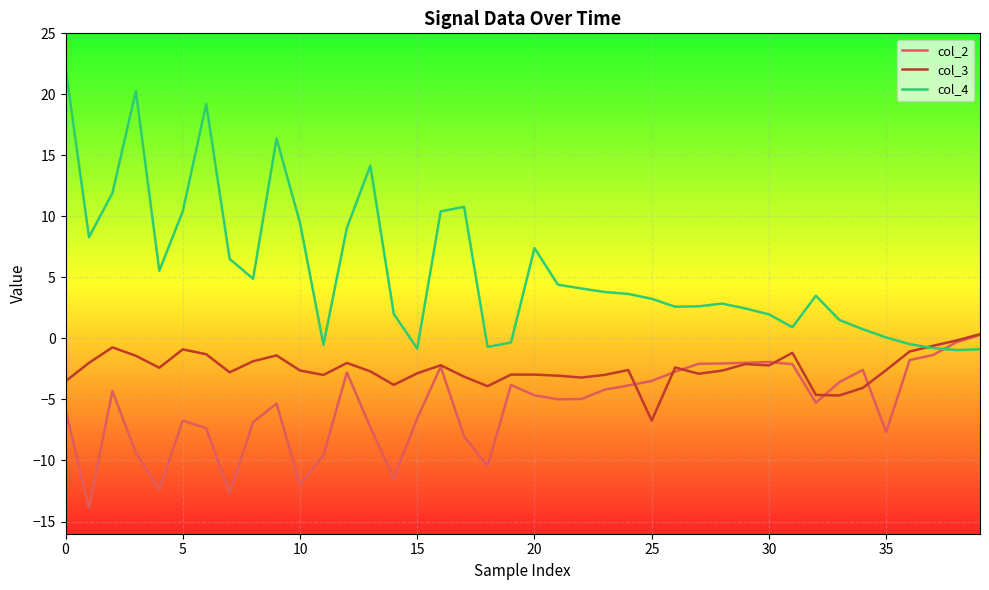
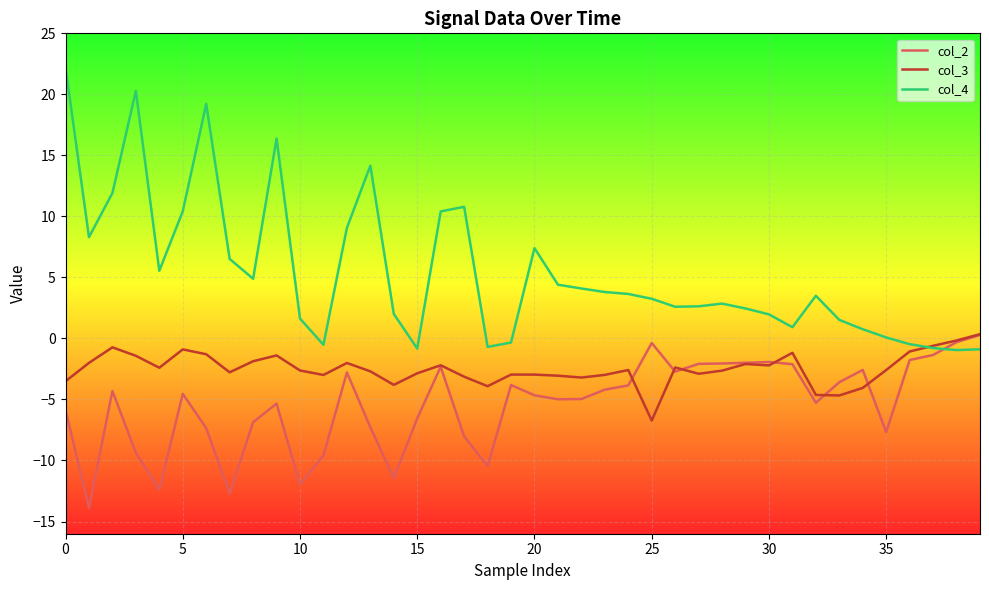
col_2, 5: -6.7 -> -4.5
col_4, 10: 9.5 -> 1.6
col_2, 25: -3.5 -> -0.4
